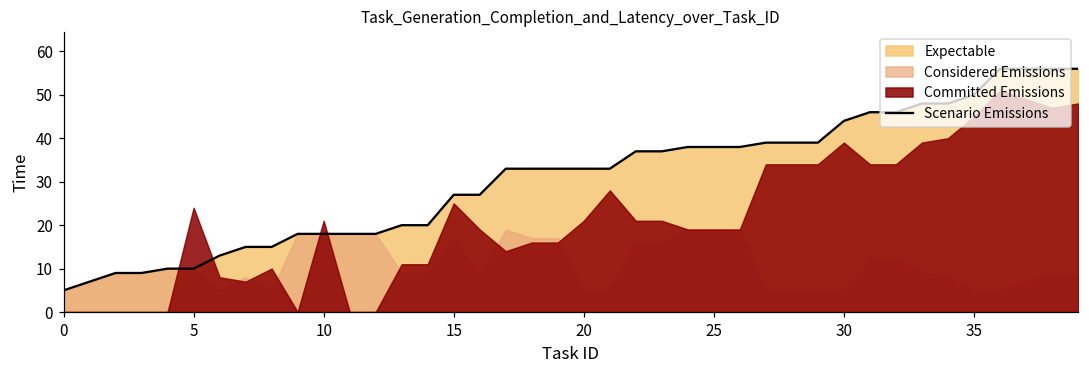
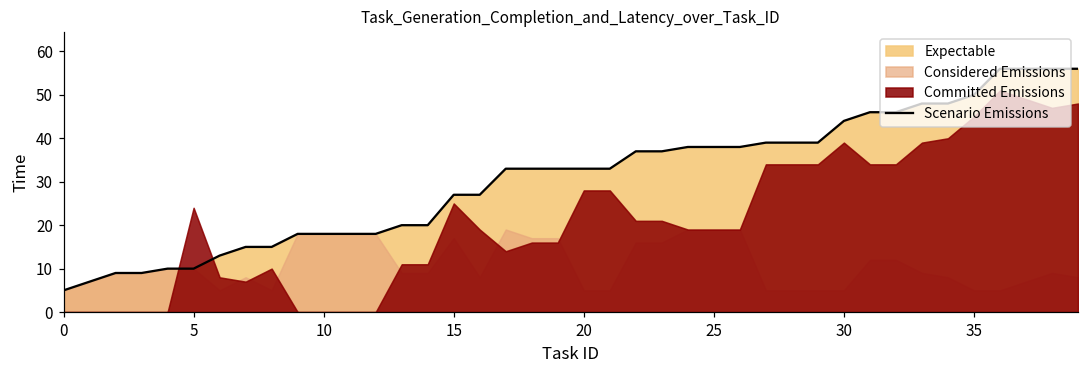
Committed Emissions, 10: 21 -> 0
Committed Emissions, 20: 21 -> 28
